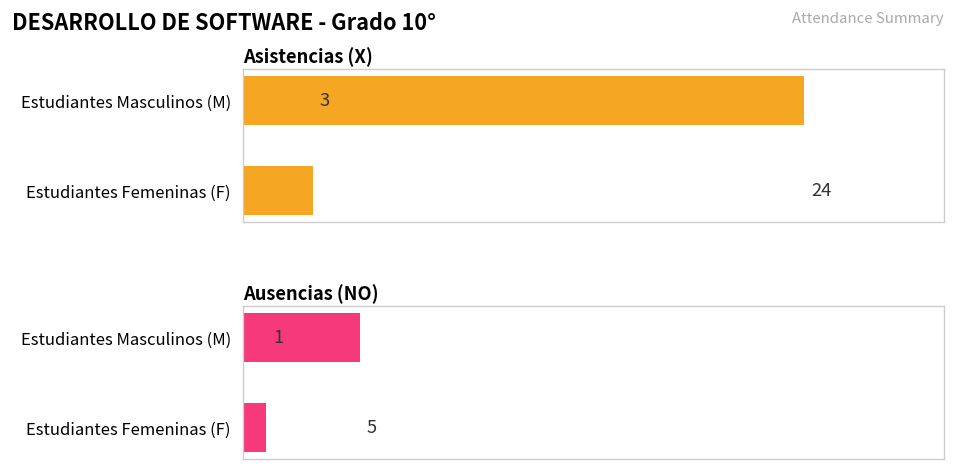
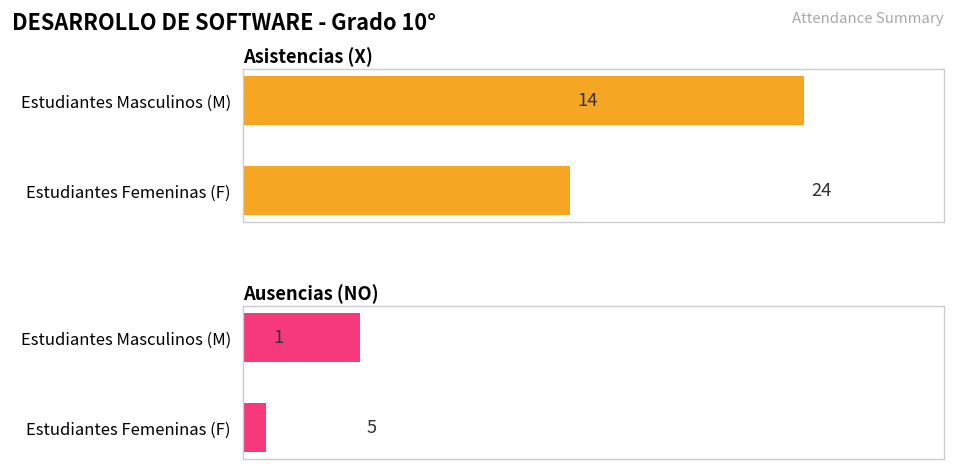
Asistencias (X), Estudiantes Femeninas (F): 3 -> 14
